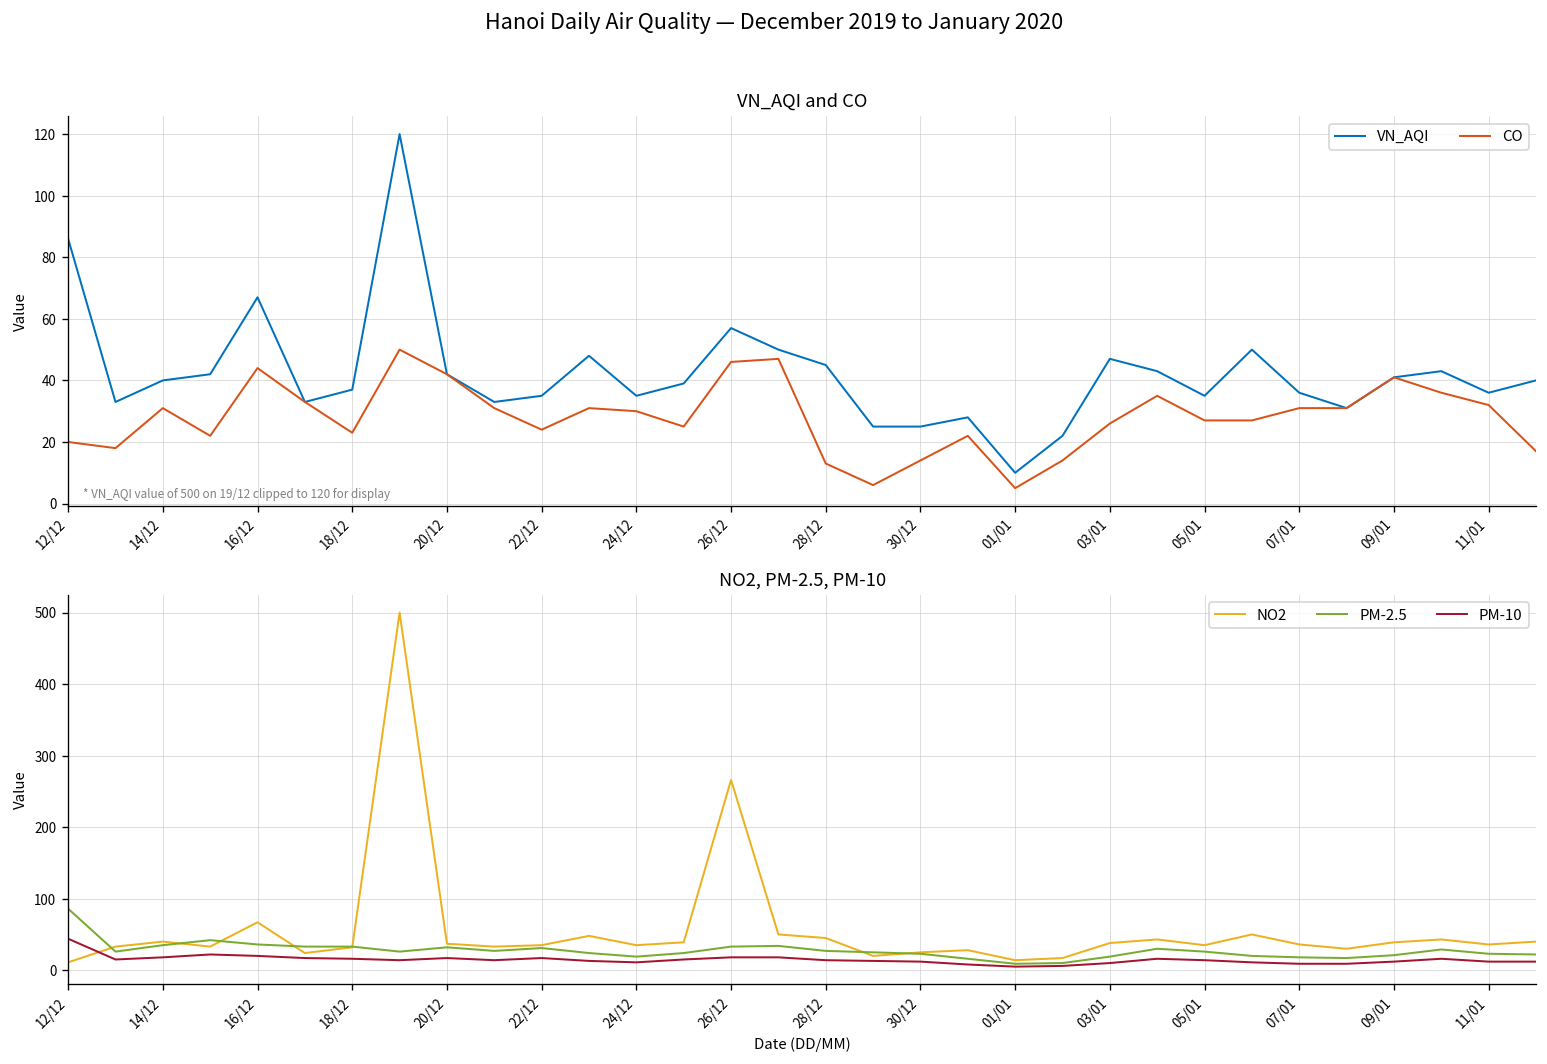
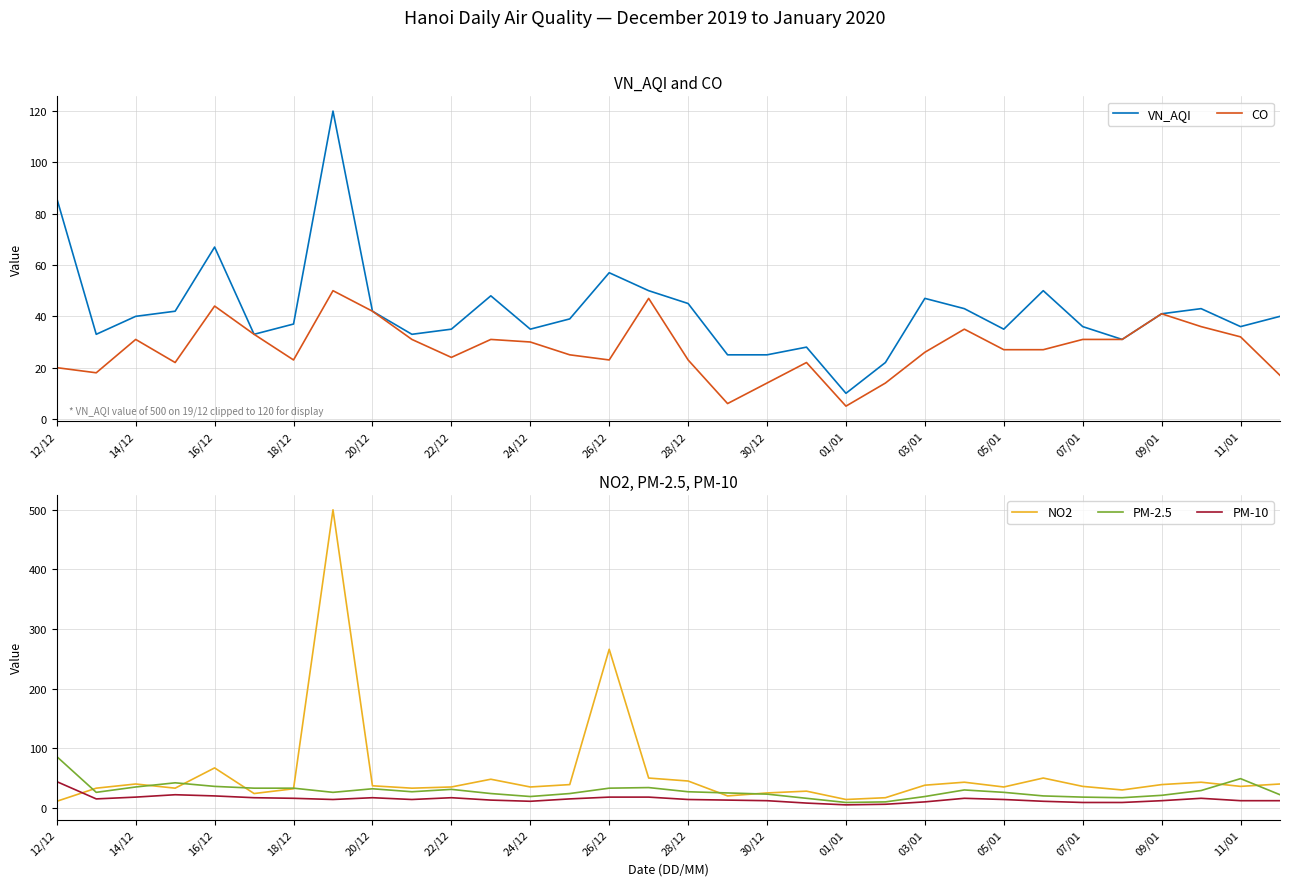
VN_AQI and CO, CO, 26/12: 46 -> 23
VN_AQI and CO, CO, 28/12: 13 -> 23
NO2, PM-2.5, PM-10, PM-2.5, 11/01: 20 -> 50
